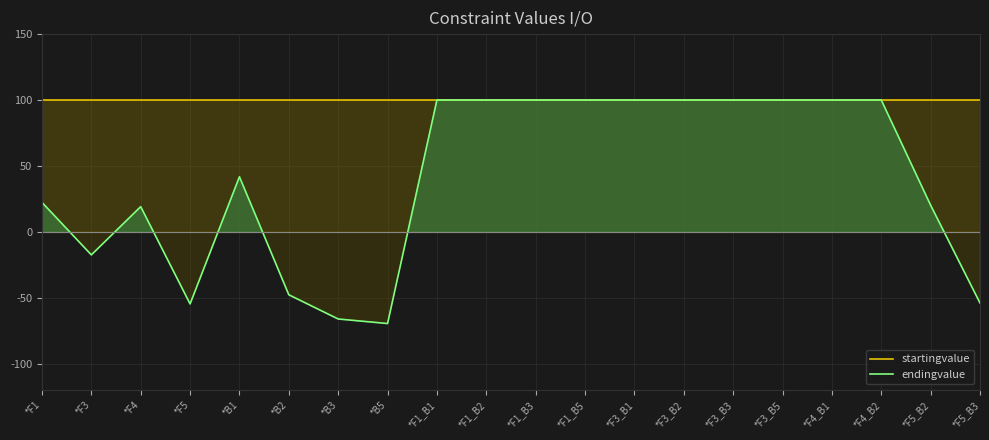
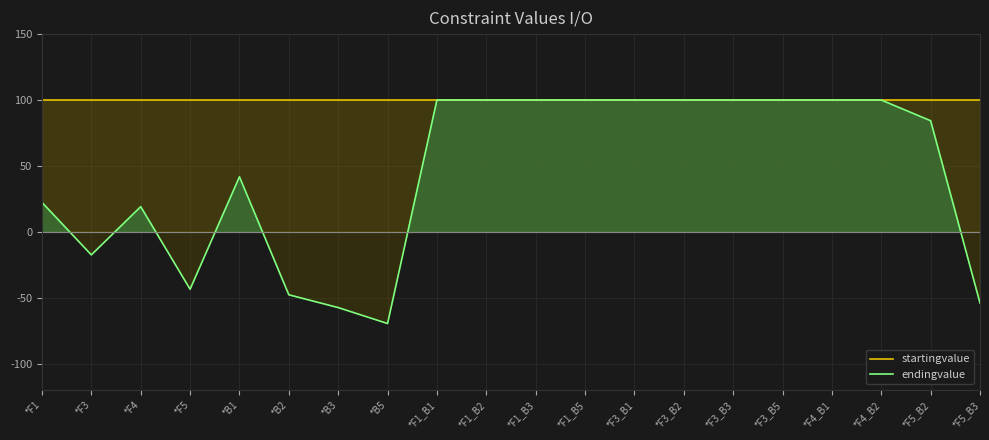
endingvalue, *F5: -55 -> -44
endingvalue, *B3: -66 -> -57
endingvalue, *F5_B2: 20 -> 84
